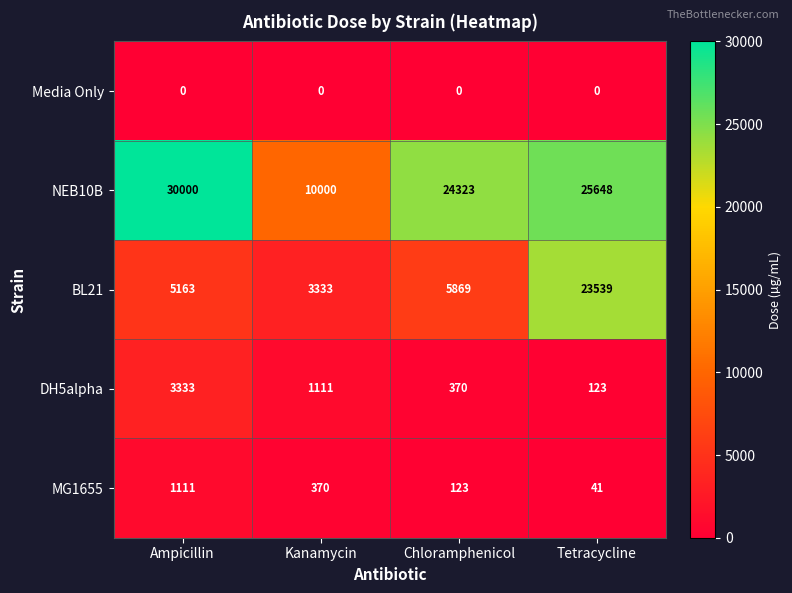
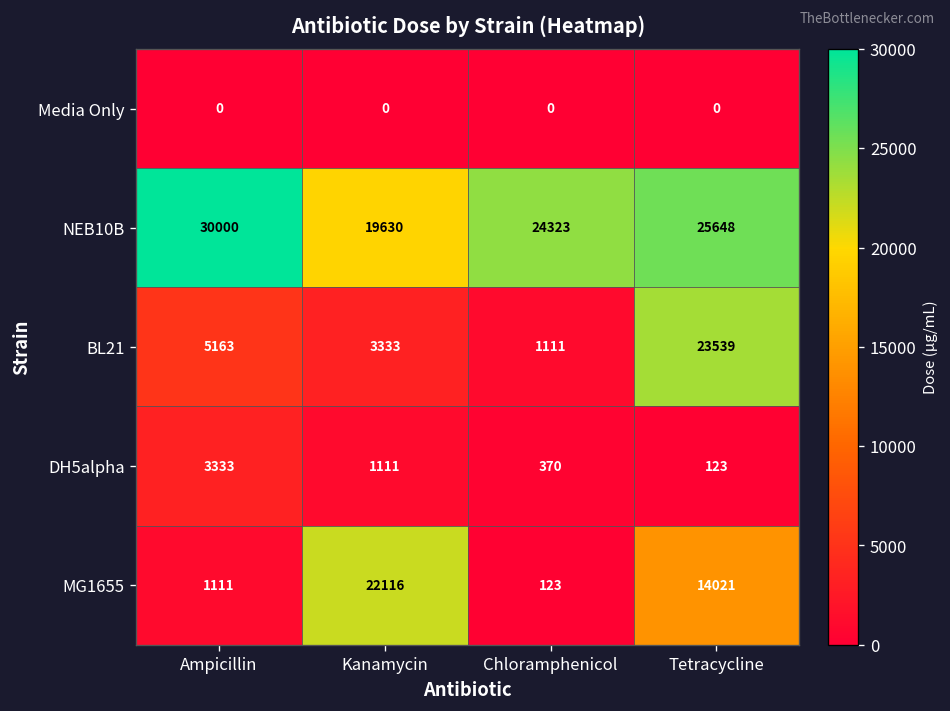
NEB10B, Kanamycin: 10000 -> 19630
BL21, Chloramphenicol: 5869 -> 1111
MG1655, Kanamycin: 370 -> 22116
MG1655, Tetracycline: 41 -> 14021
